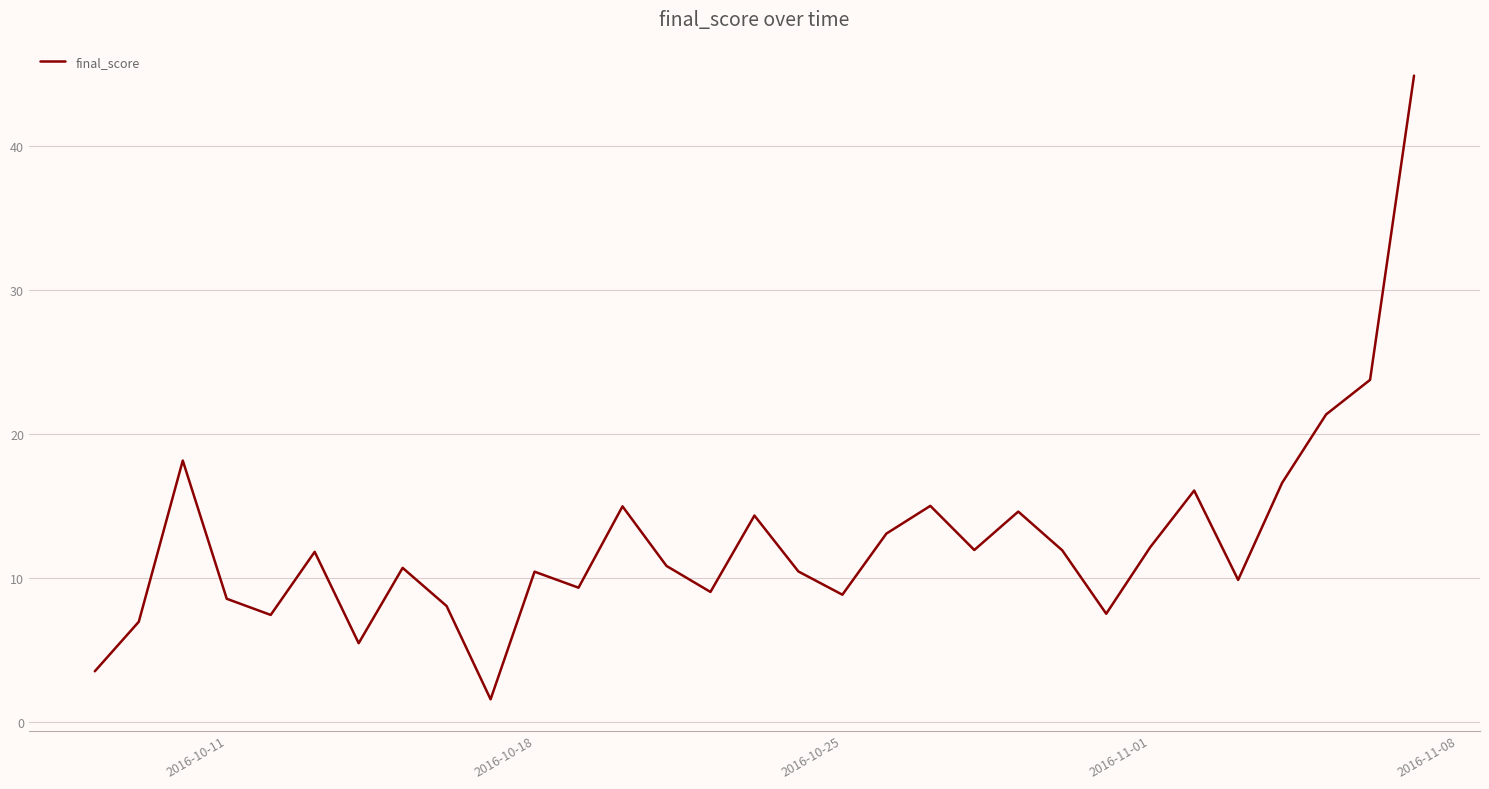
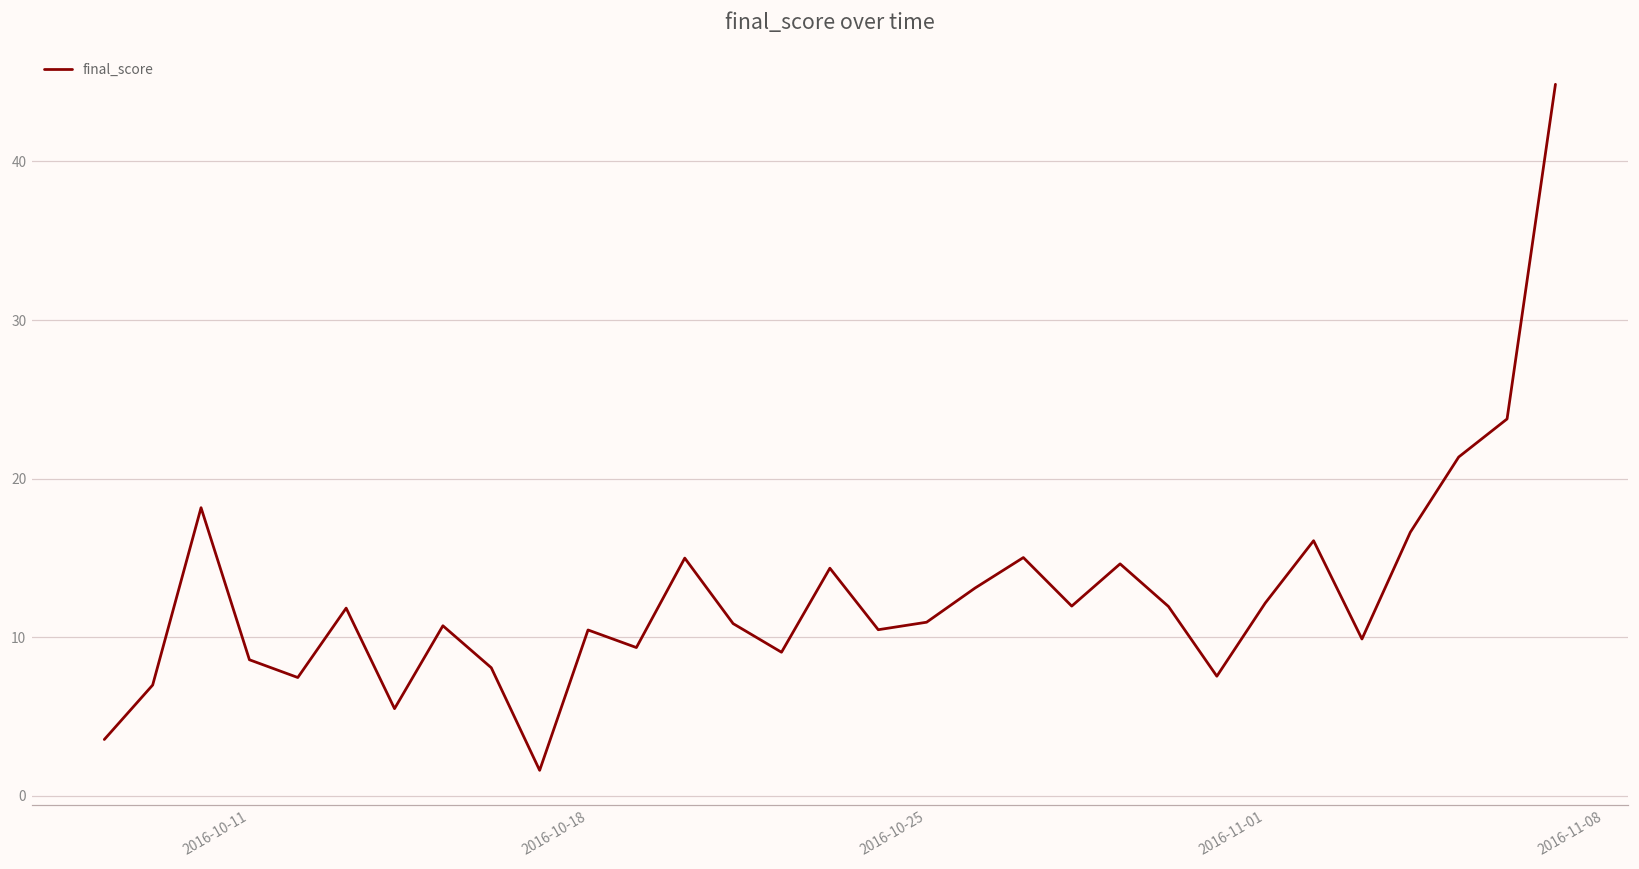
2016-10-25: 8.9 -> 10.9
